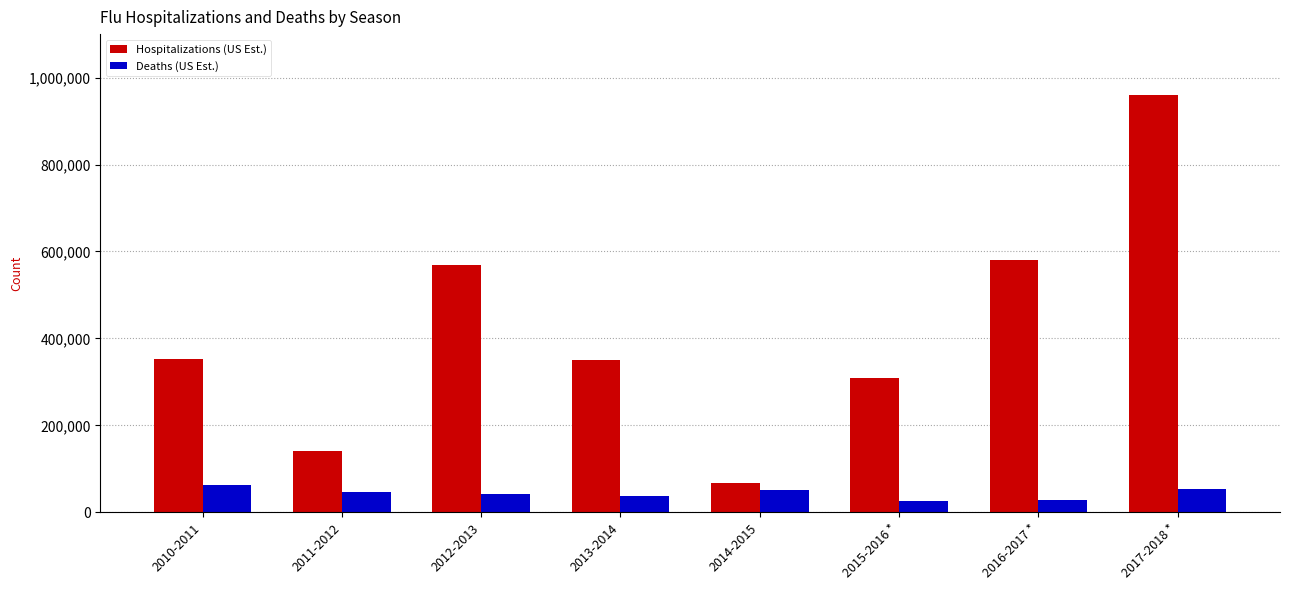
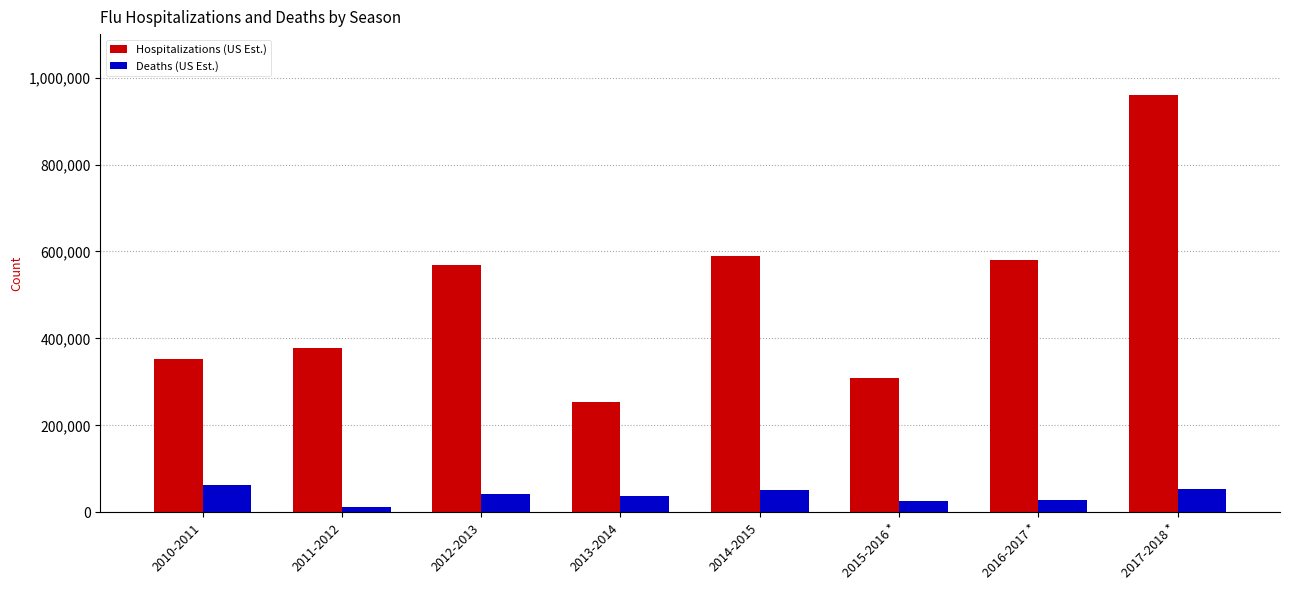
Hospitalizations (US Est.), 2011-2012: 140,000 -> 380,000
Deaths (US Est.), 2011-2012: 50,000 -> 10,000
Hospitalizations (US Est.), 2013-2014: 350,000 -> 250,000
Hospitalizations (US Est.), 2014-2015: 70,000 -> 590,000
